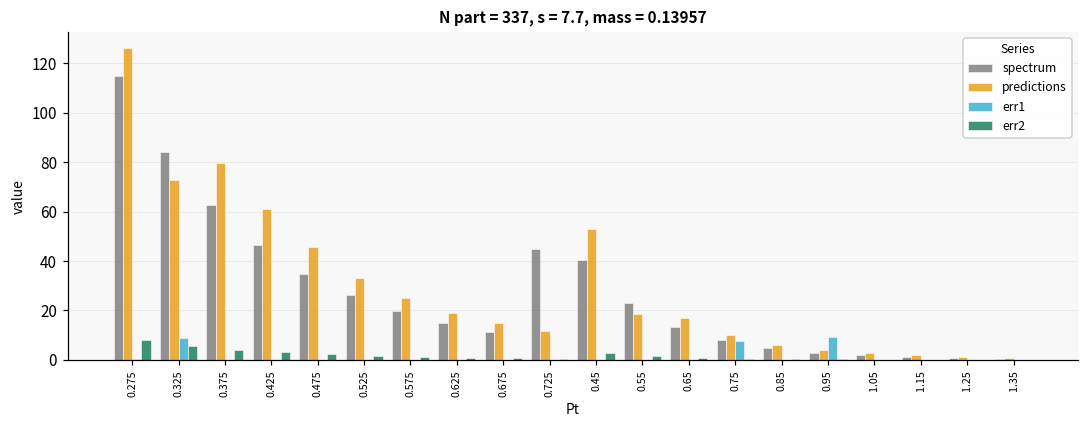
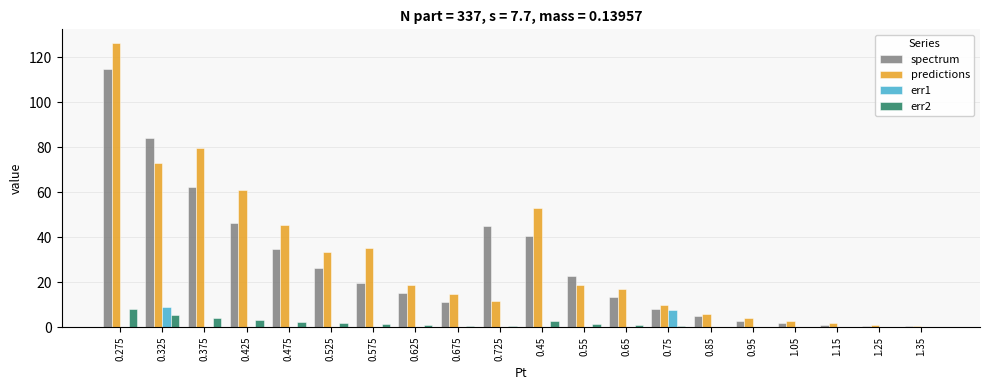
predictions, 0.575: 25 -> 35
err1, 0.95: 9 -> 0
